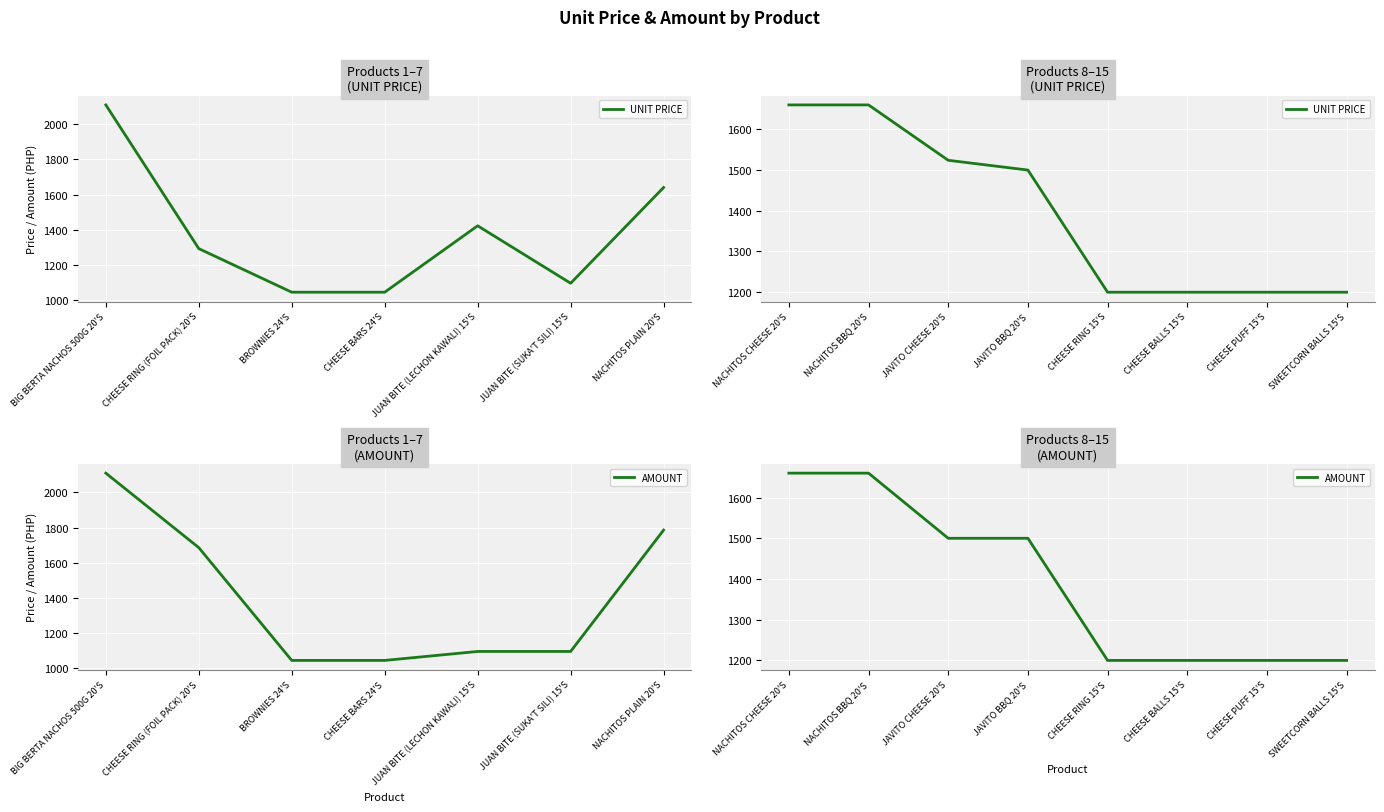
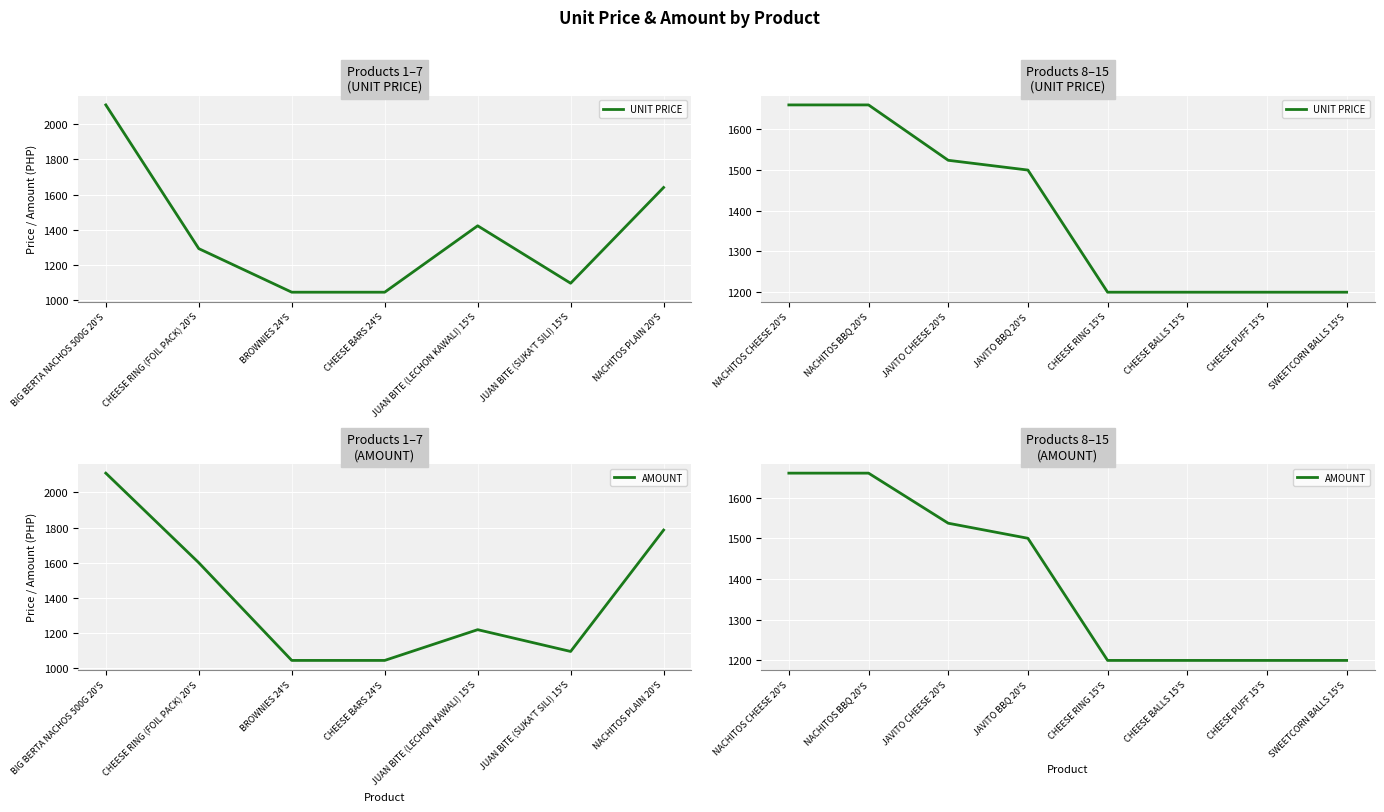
Products 1–7 (AMOUNT), CHEESE RING (FOIL PACK) 20'S: 1690 -> 1600
Products 1–7 (AMOUNT), JUAN BITE (LECHON KAWALI) 15'S: 1100 -> 1220
Products 8–15 (AMOUNT), JAVITO CHEESE 20'S: 1500 -> 1540
